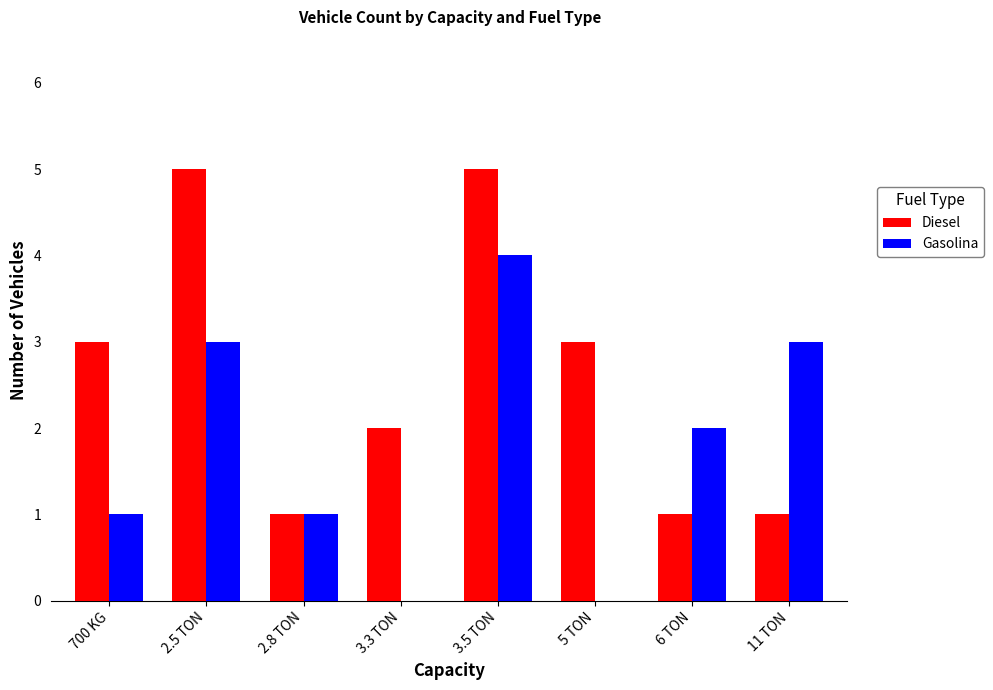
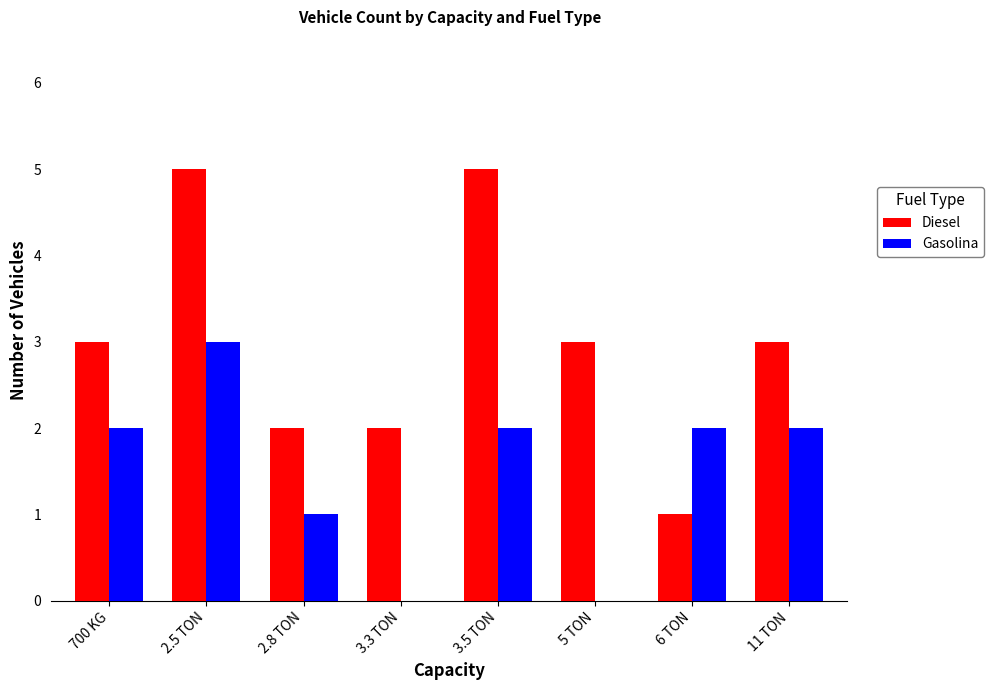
Gasolina, 700 KG: 1 -> 2
Diesel, 2.8 TON: 1 -> 2
Gasolina, 3.5 TON: 4 -> 2
Diesel, 11 TON: 1 -> 3
Gasolina, 11 TON: 3 -> 2
